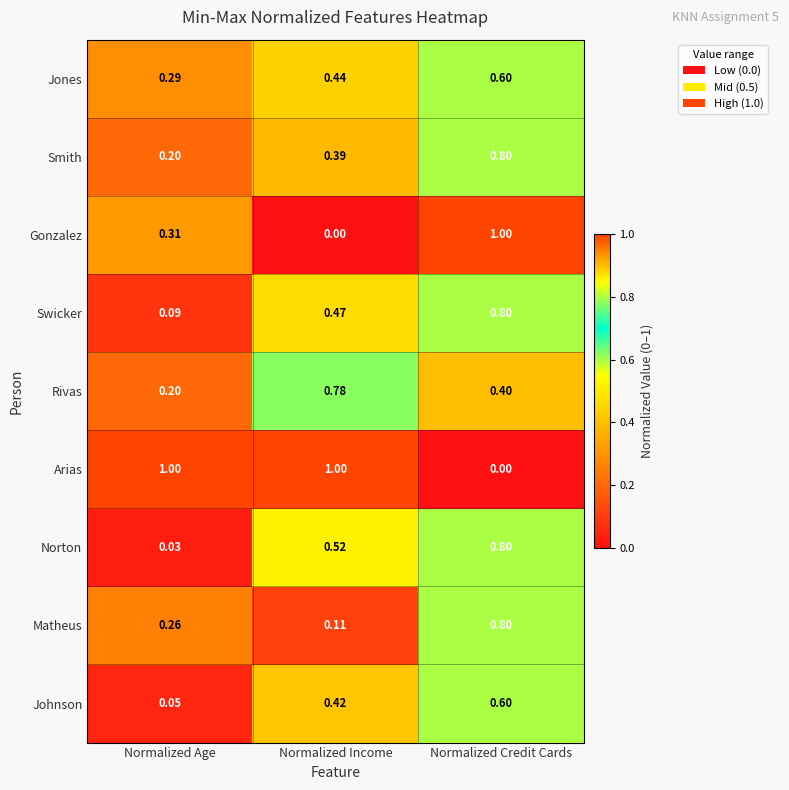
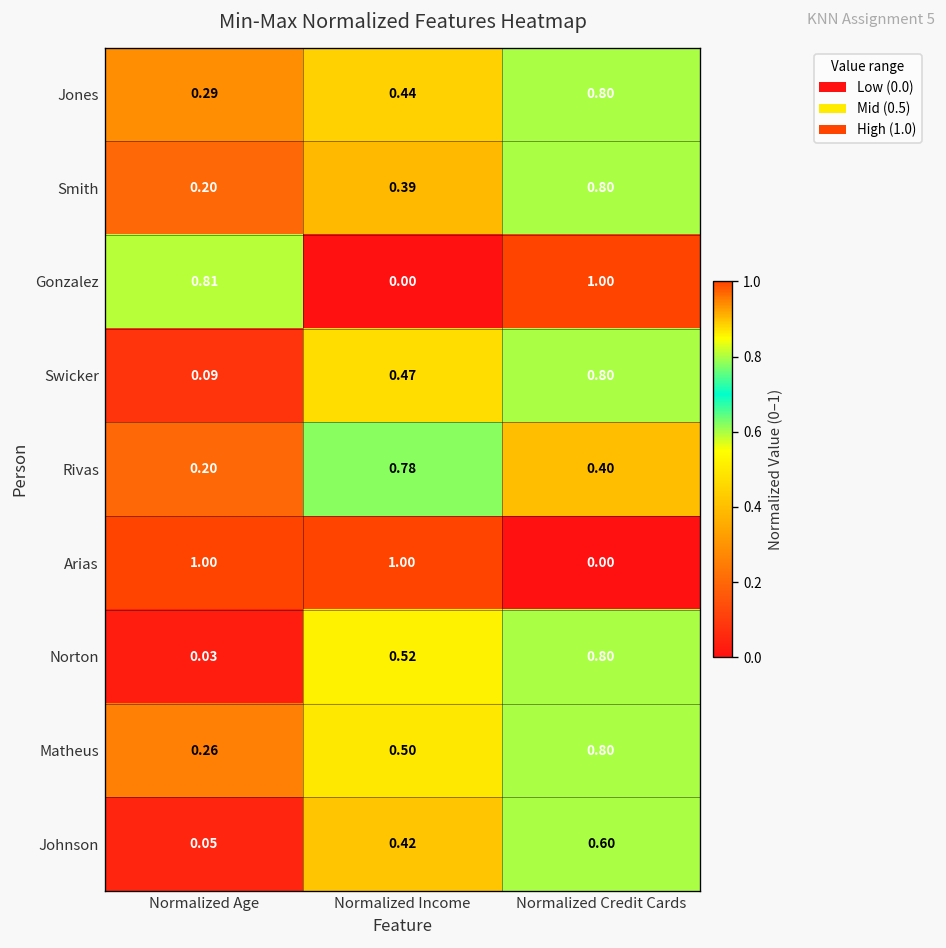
Jones, Normalized Credit Cards: 0.60 -> 0.80
Gonzalez, Normalized Age: 0.31 -> 0.81
Matheus, Normalized Income: 0.11 -> 0.50
